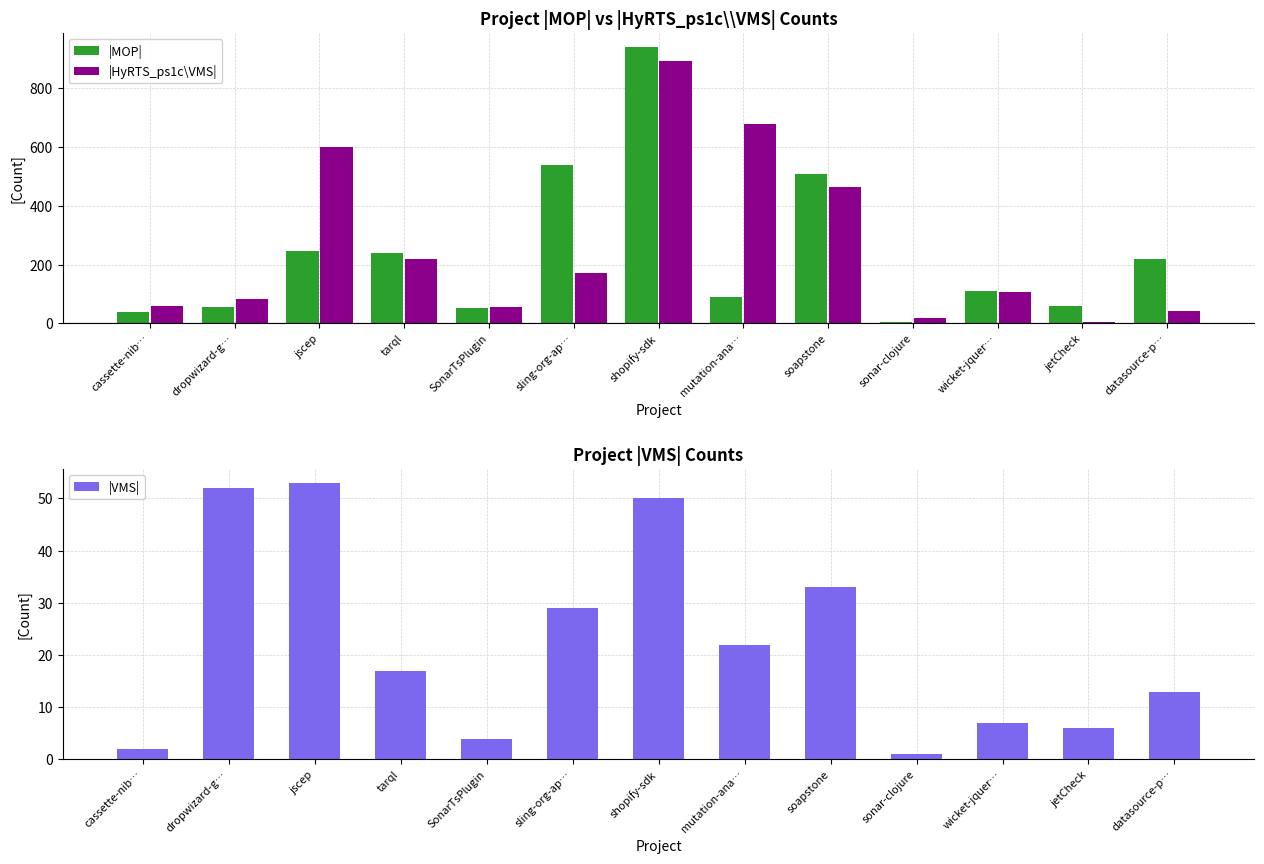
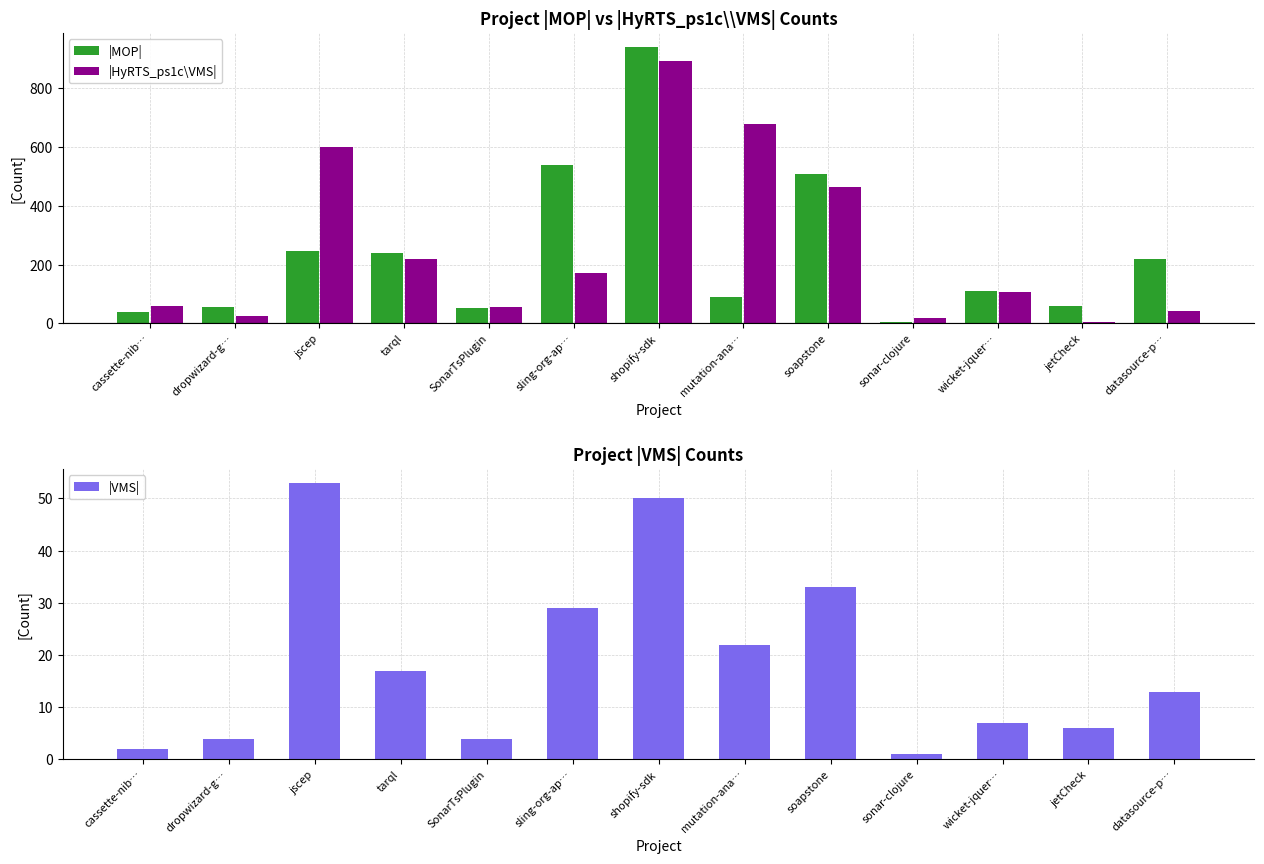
Project |MOP| vs |HyRTS_ps1c\\VMS| Counts, |HyRTS_ps1c\VMS|, dropwizard-g…: 80 -> 30
Project |VMS| Counts, dropwizard-g…: 52 -> 4
